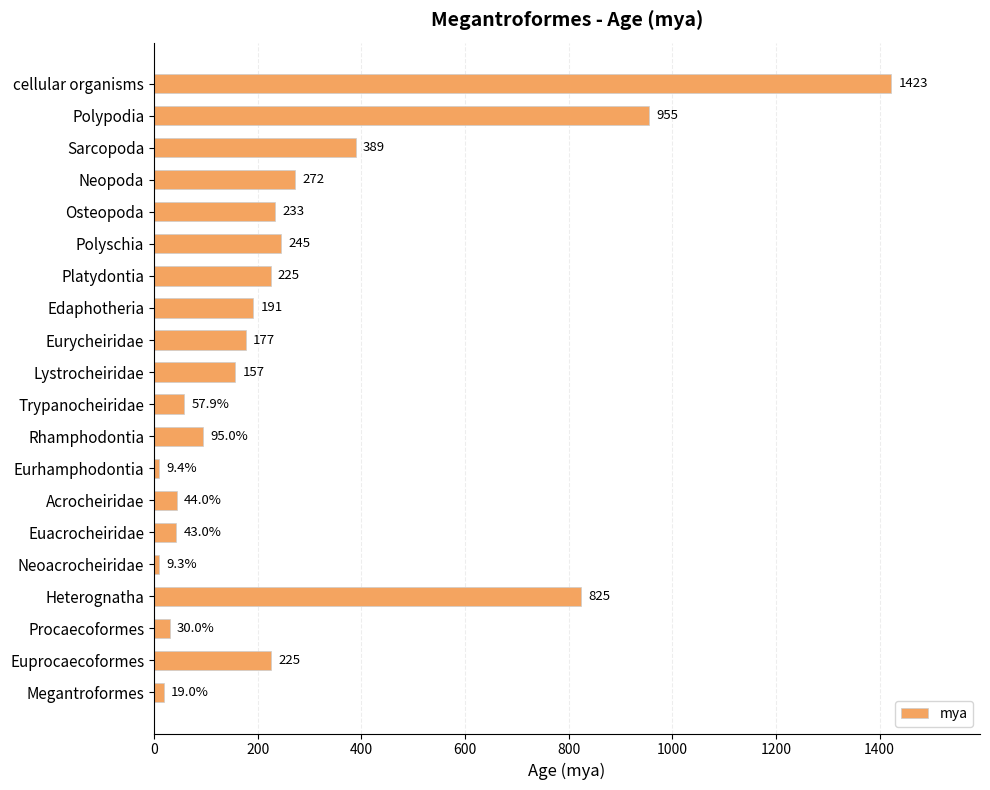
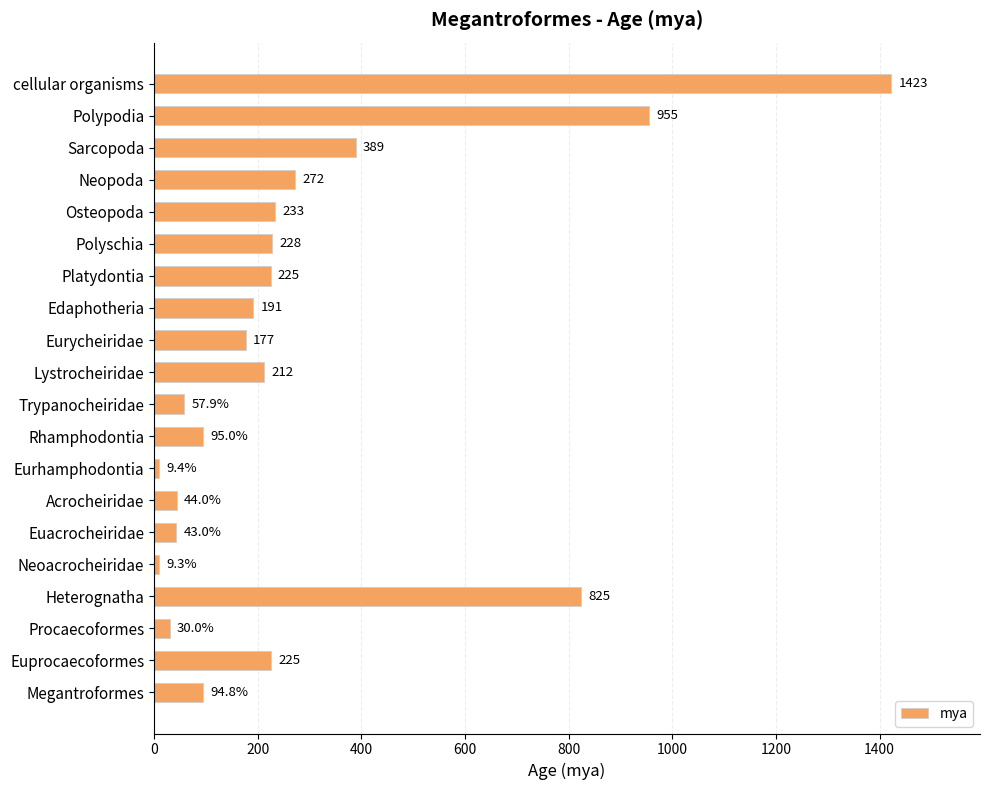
Polyschia: 245 -> 228
Lystrocheiridae: 157 -> 212
Megantroformes: 19.0% -> 94.8%
